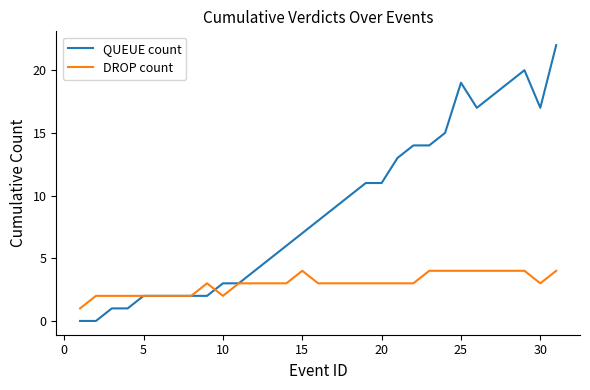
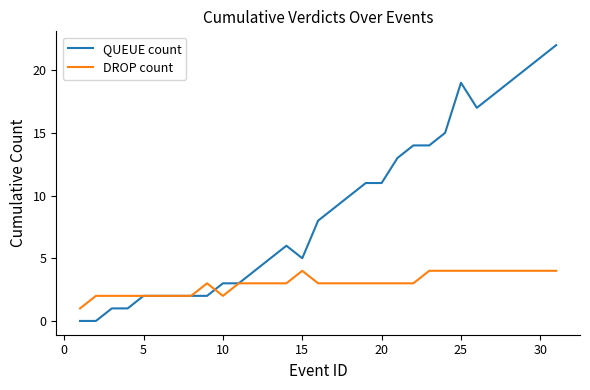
QUEUE count, 15: 7 -> 5
QUEUE count, 30: 17 -> 21
DROP count, 30: 3 -> 4
